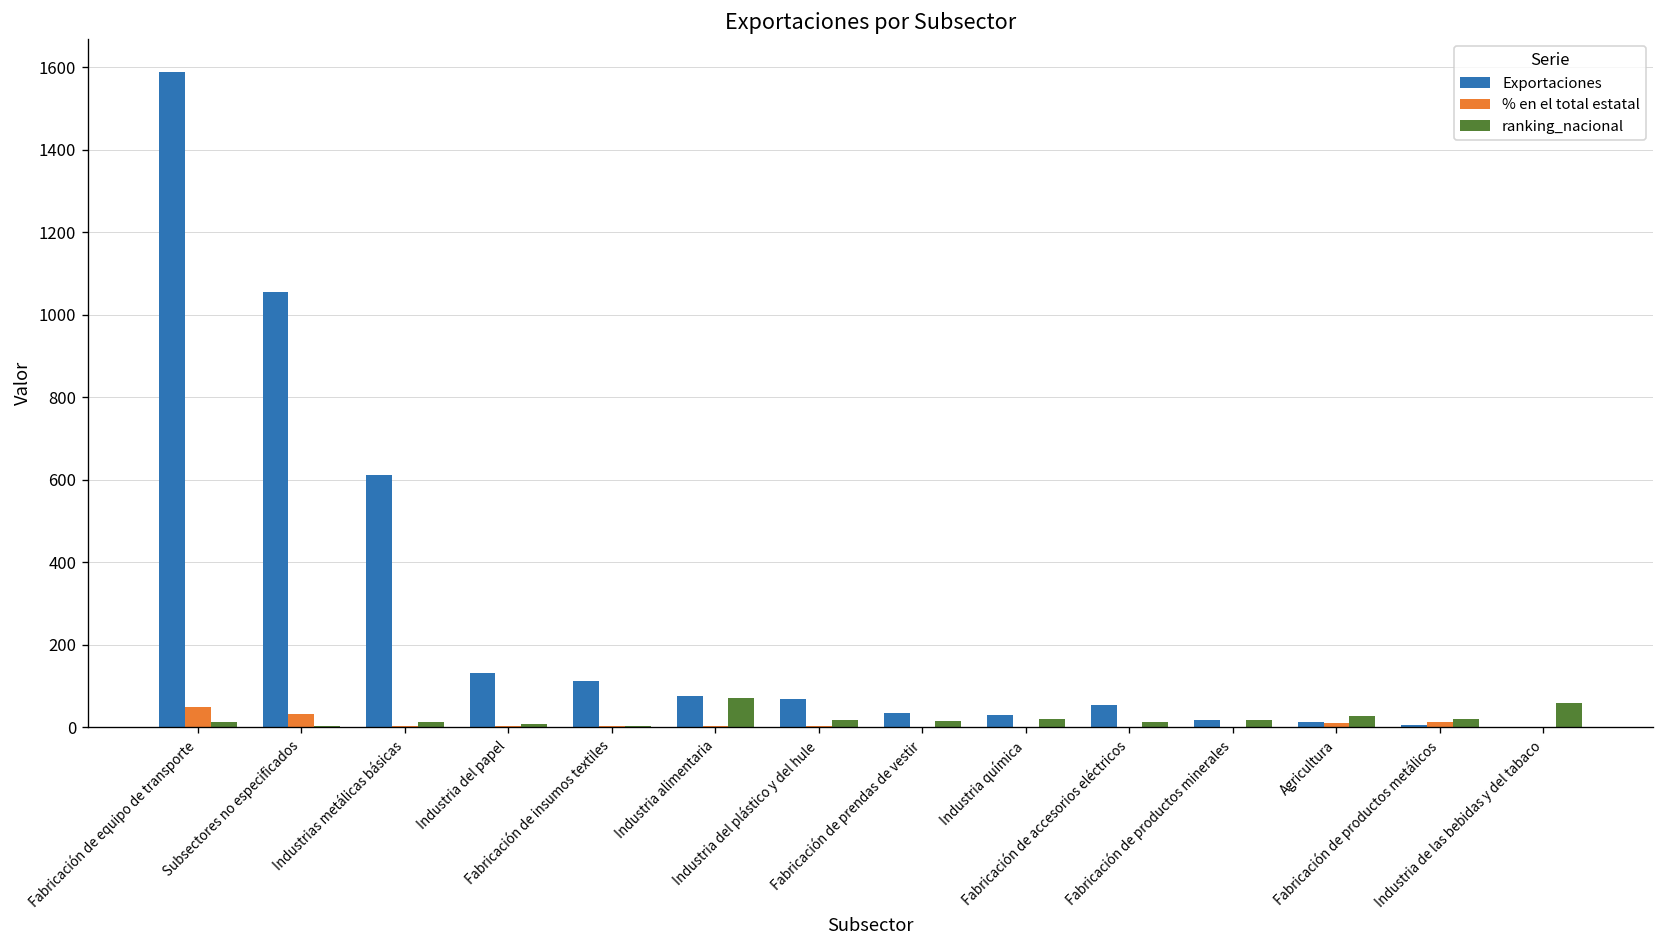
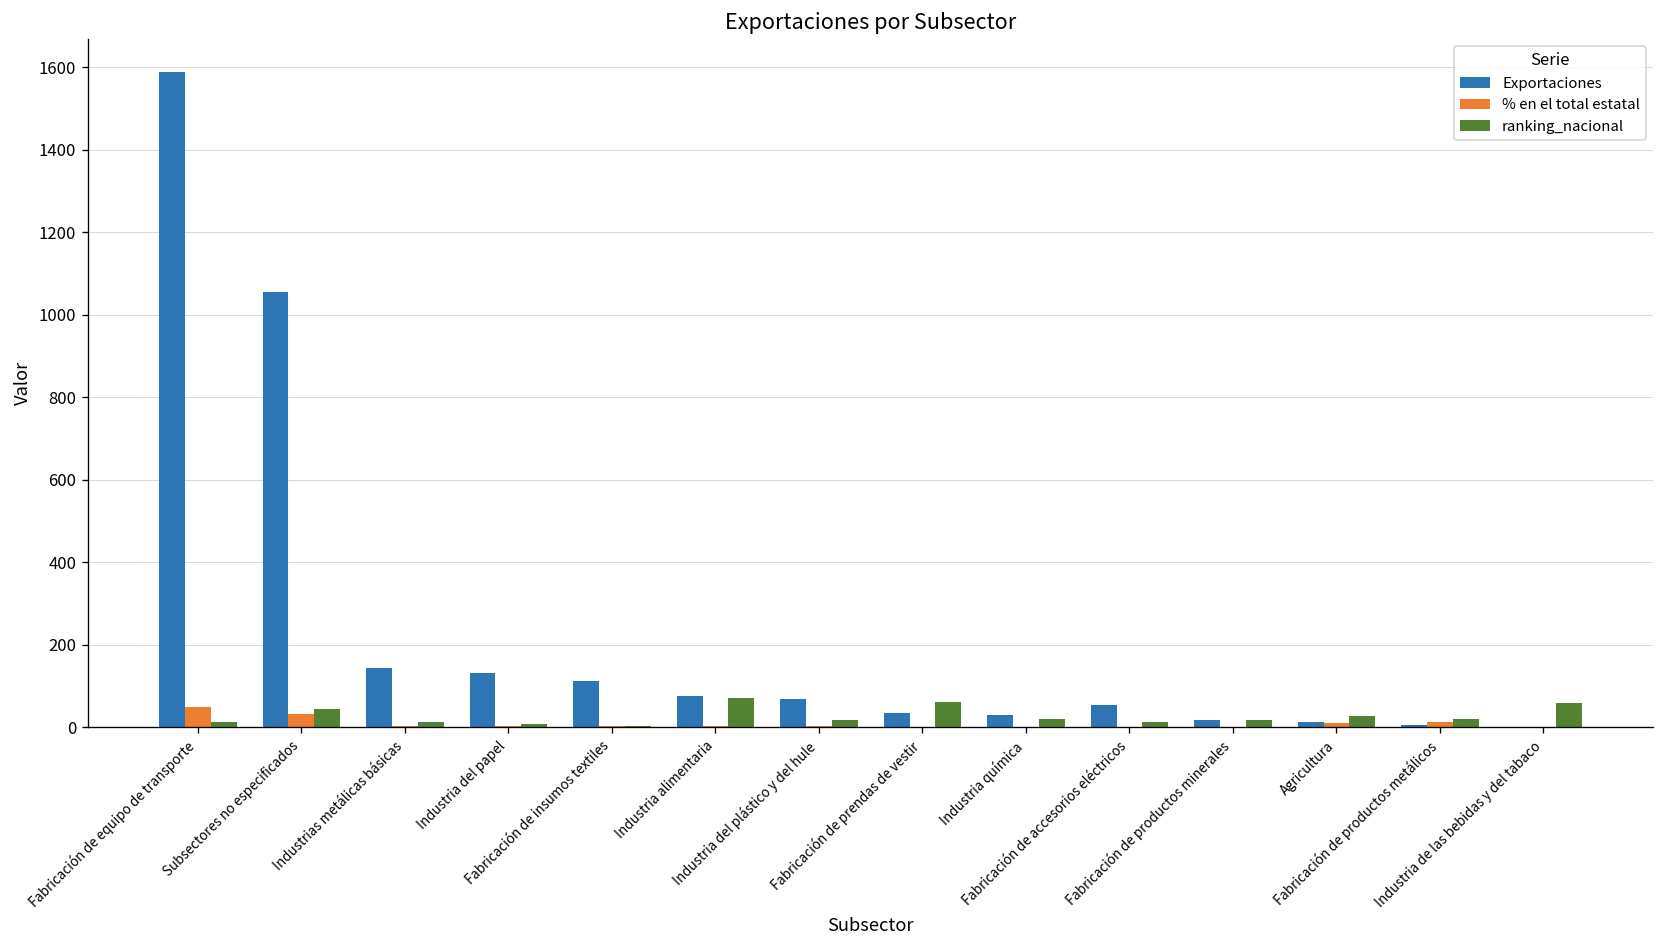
ranking_nacional, Subsectores no especificados: 0 -> 40
Exportaciones, Industrias metálicas básicas: 610 -> 140
ranking_nacional, Fabricación de prendas de vestir: 20 -> 60
